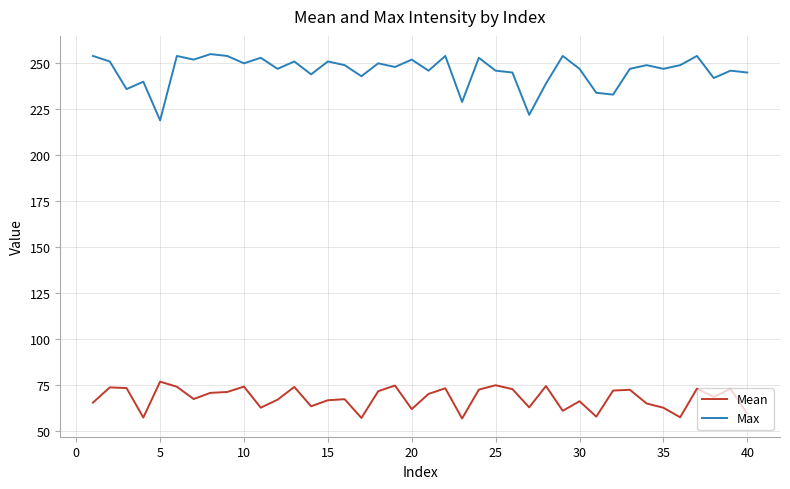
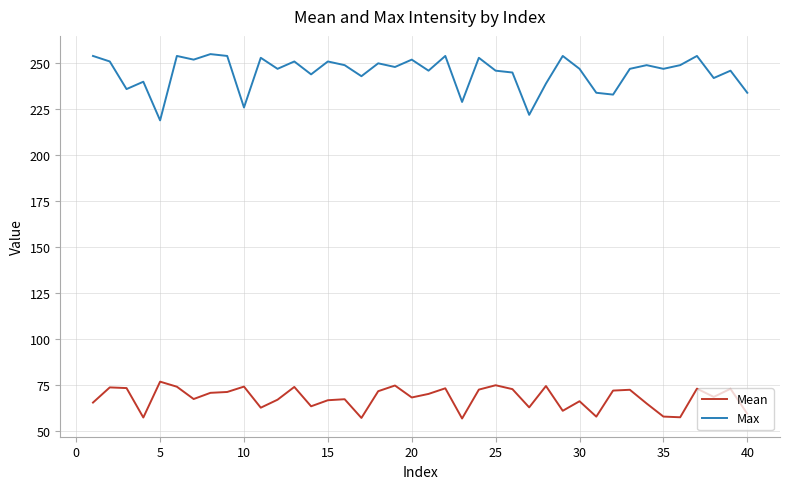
Max, 10: 250 -> 226
Mean, 20: 62 -> 68
Mean, 35: 63 -> 58
Max, 40: 245 -> 234
